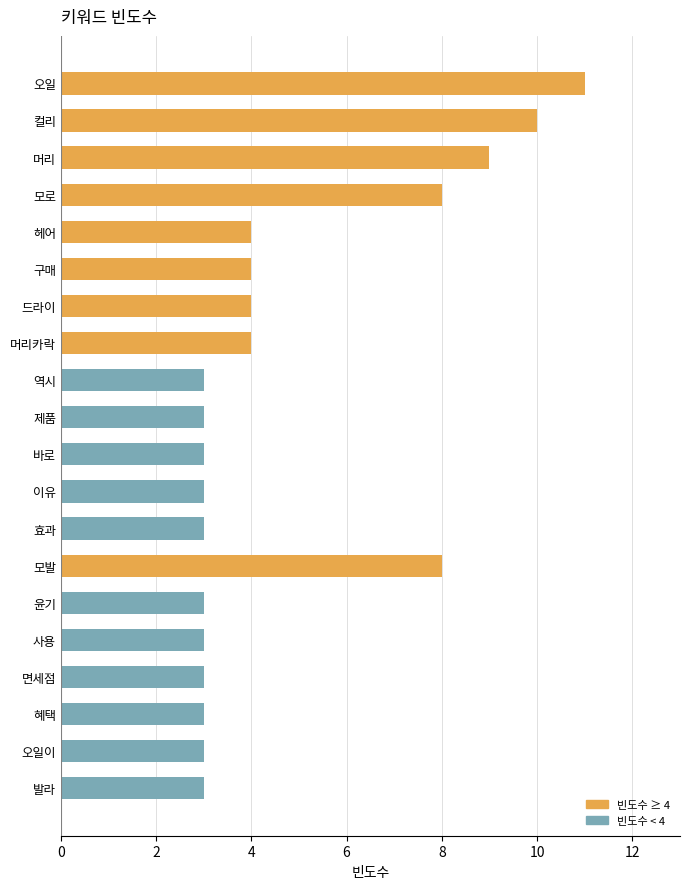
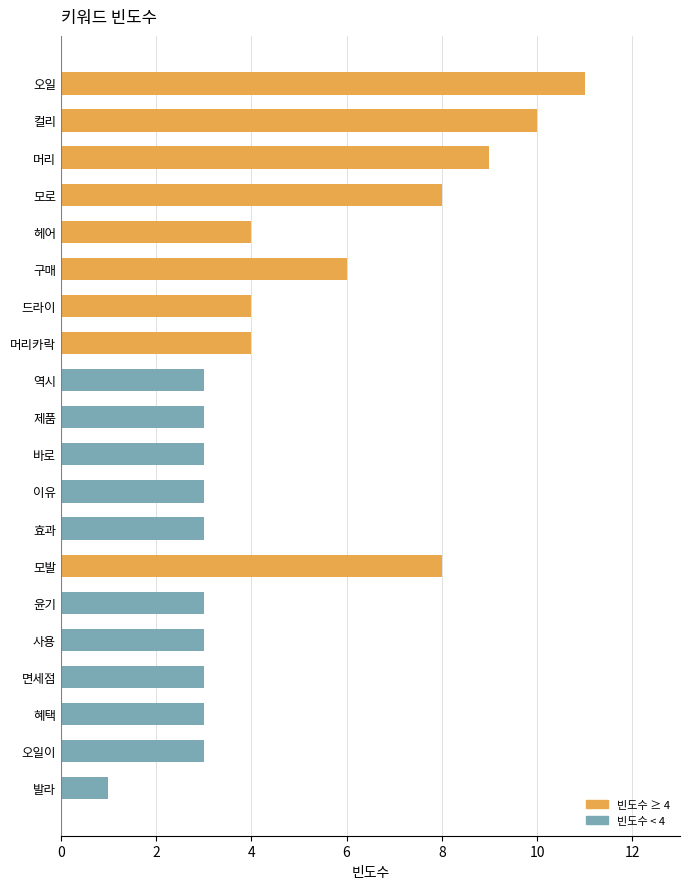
구매: 4 -> 6
발라: 3 -> 1
